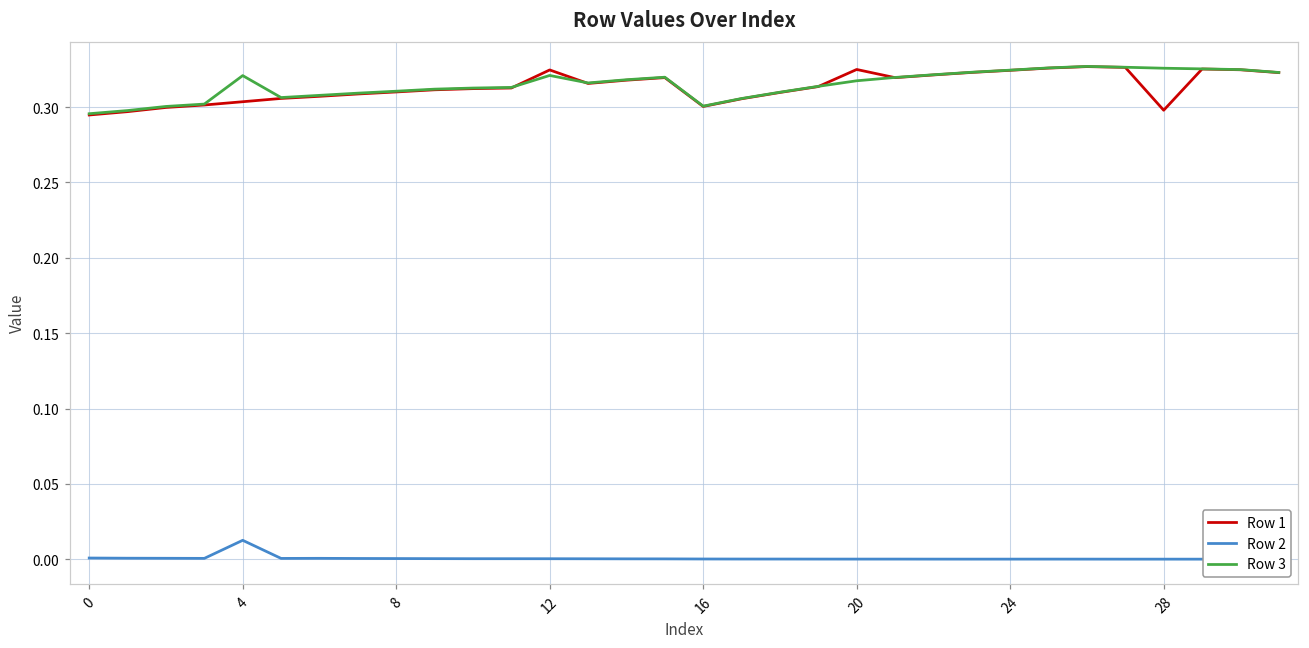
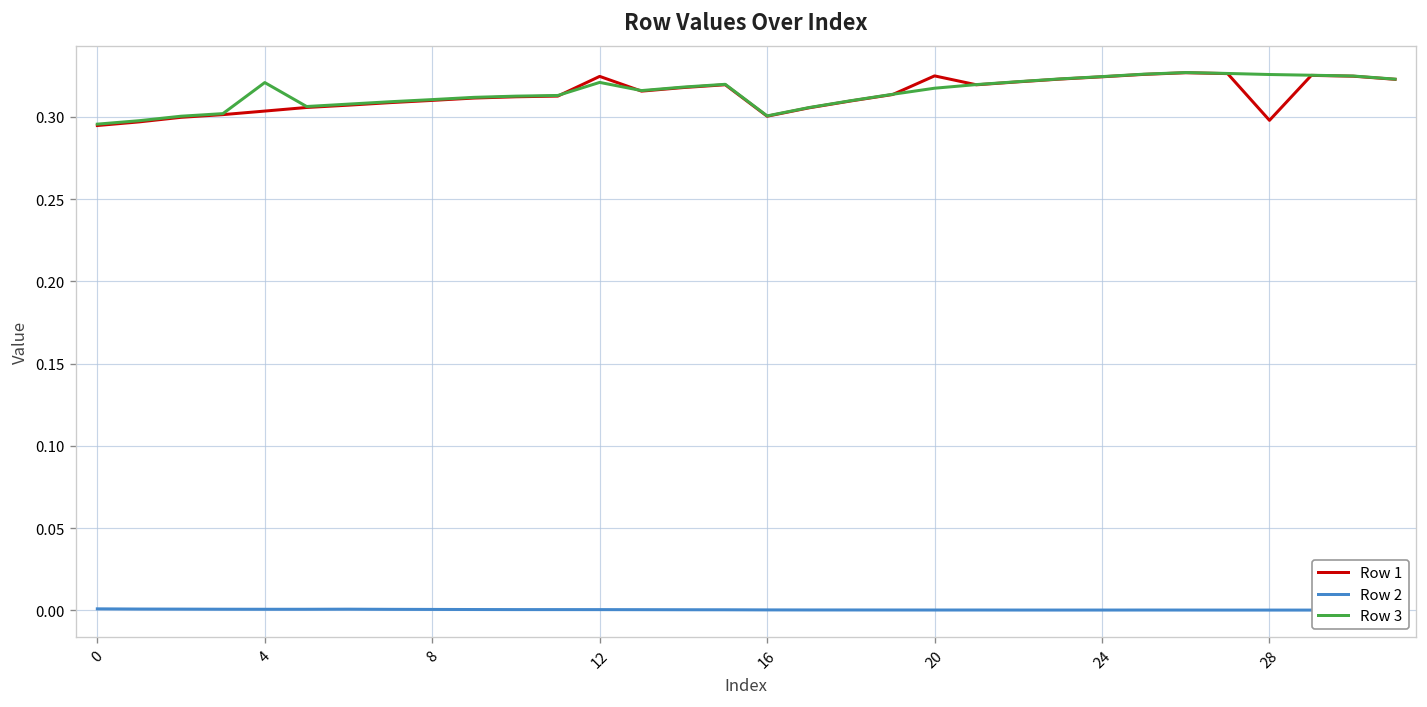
Row 2, 4: 0.013 -> 0.001
